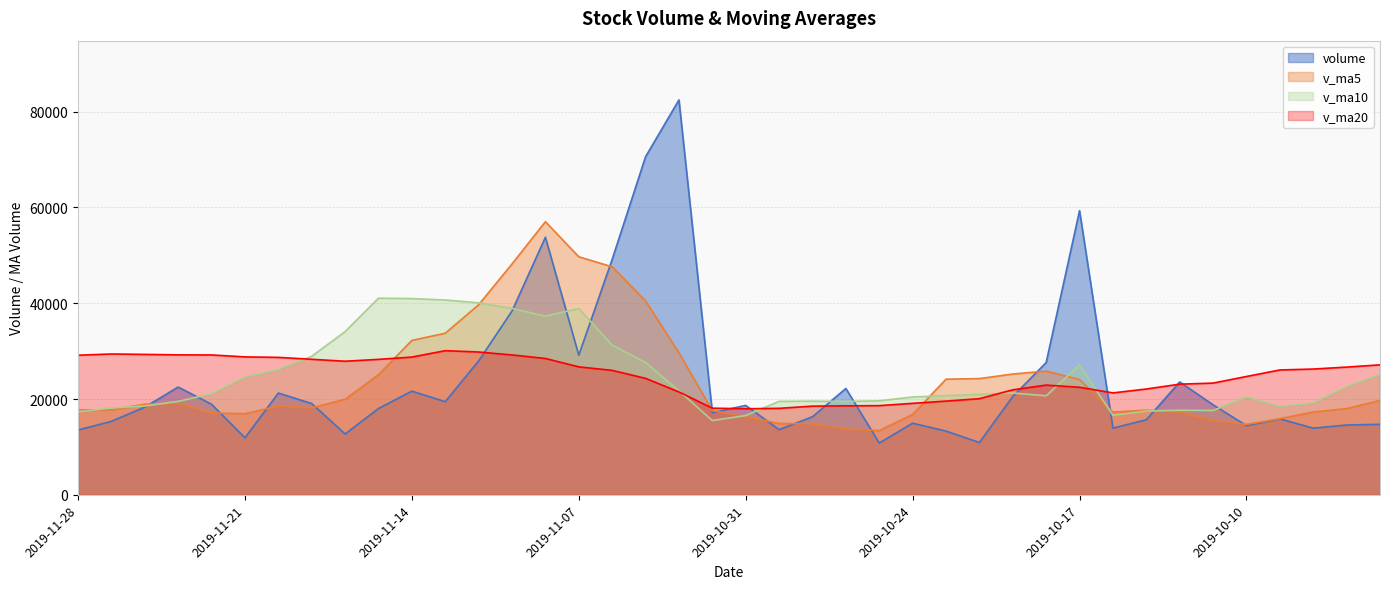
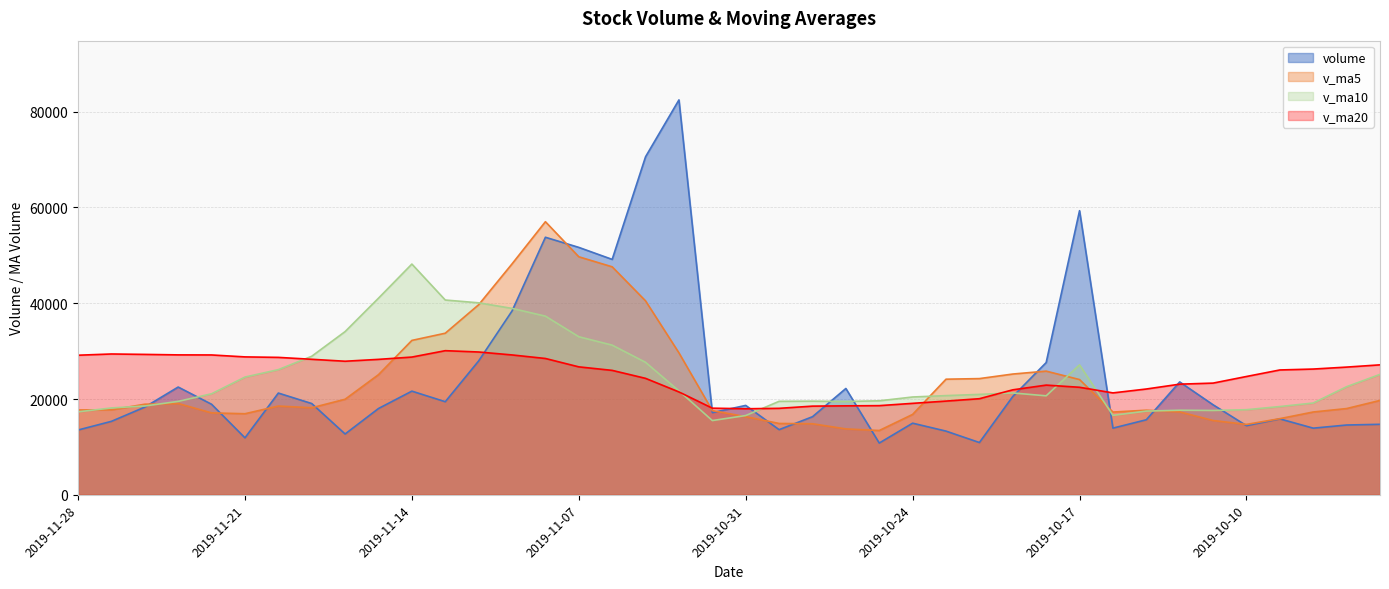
v_ma10, 2019-11-14: 41000 -> 48000
volume, 2019-11-07: 29000 -> 52000
v_ma10, 2019-11-07: 39000 -> 33000
v_ma10, 2019-10-10: 20000 -> 18000
